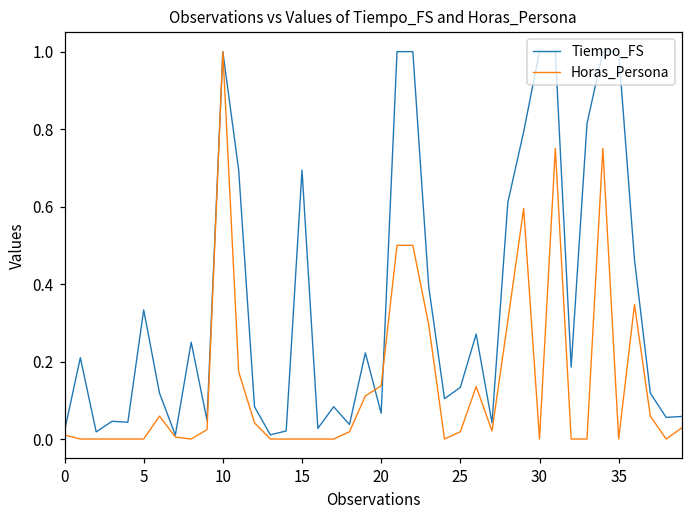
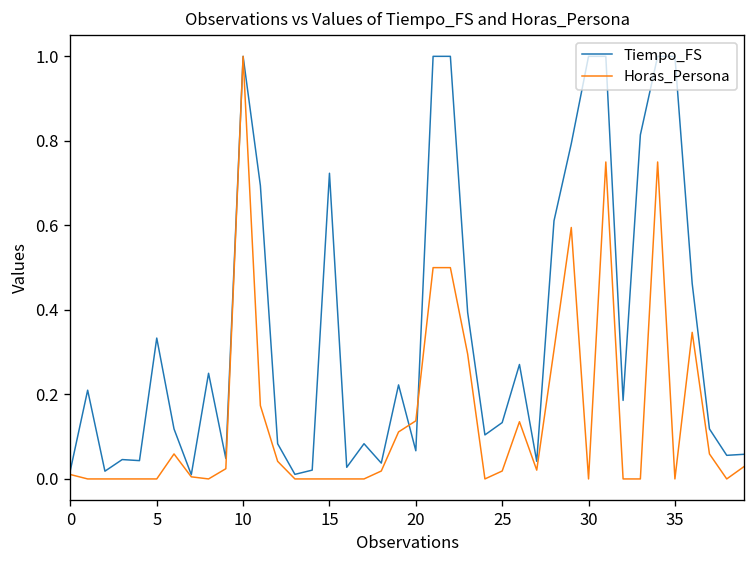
Tiempo_FS, 15: 0.69 -> 0.72
